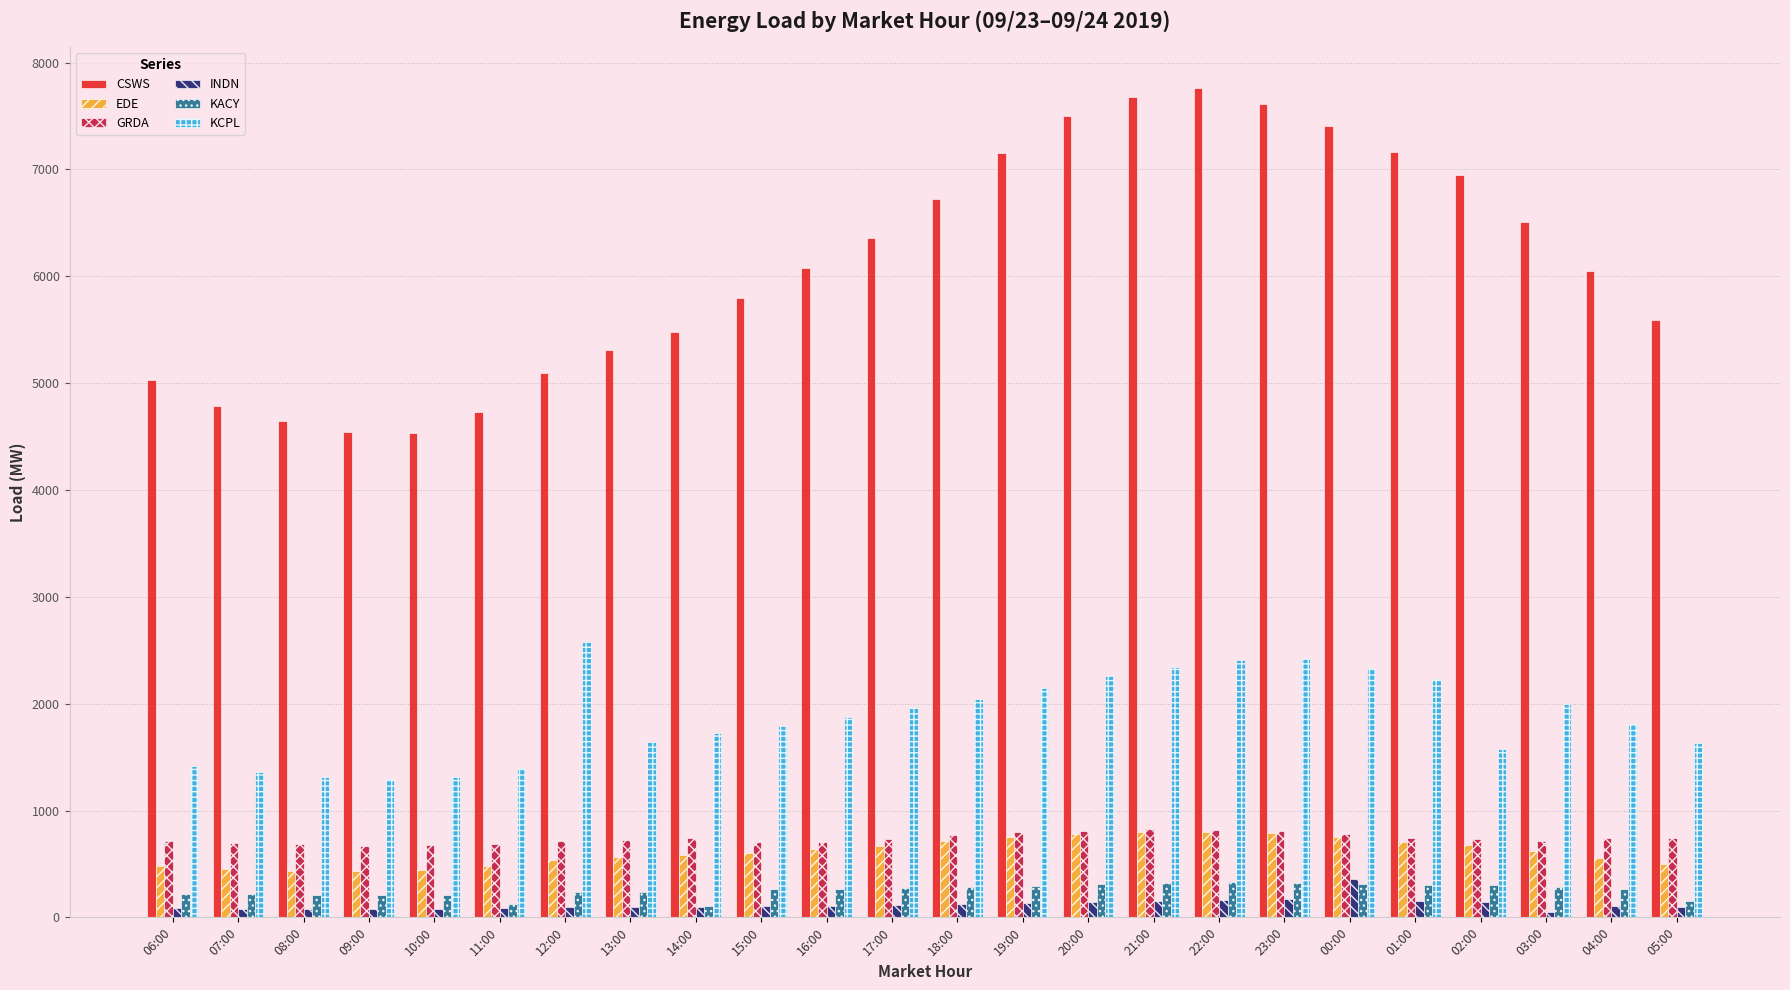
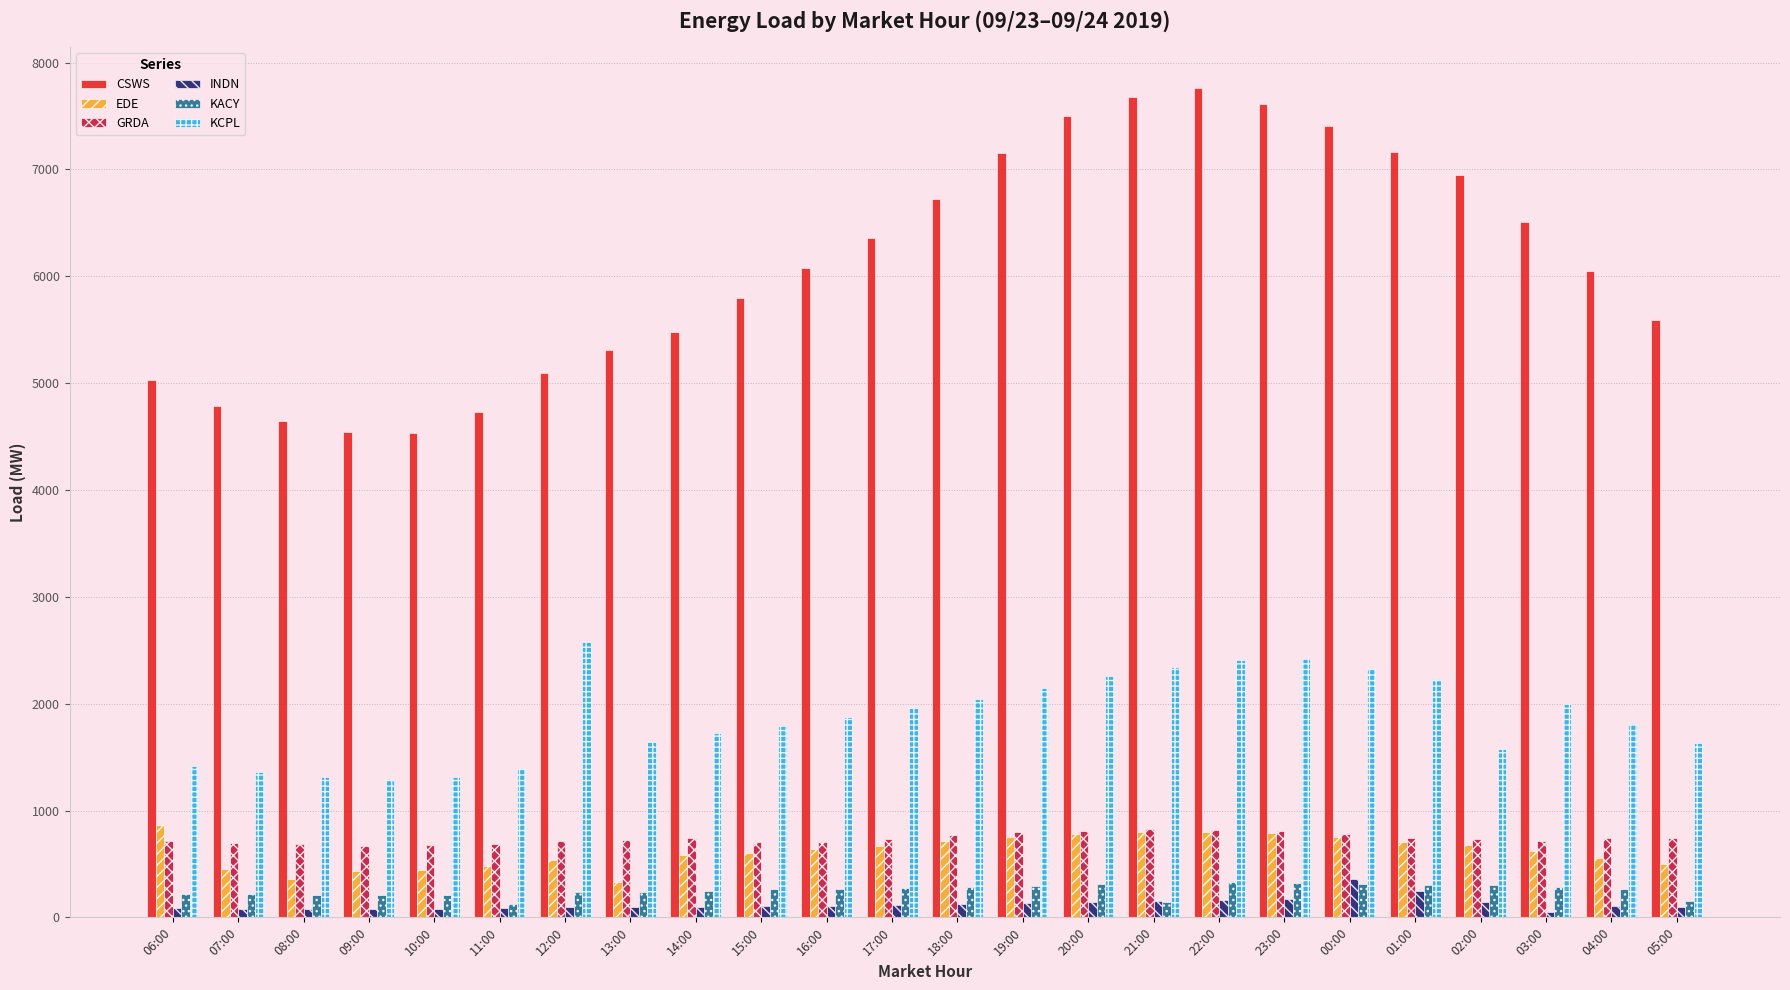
EDE, 06:00: 480 -> 870
EDE, 08:00: 430 -> 360
EDE, 13:00: 570 -> 340
KACY, 14:00: 100 -> 250
KACY, 21:00: 320 -> 140
INDN, 01:00: 160 -> 250
